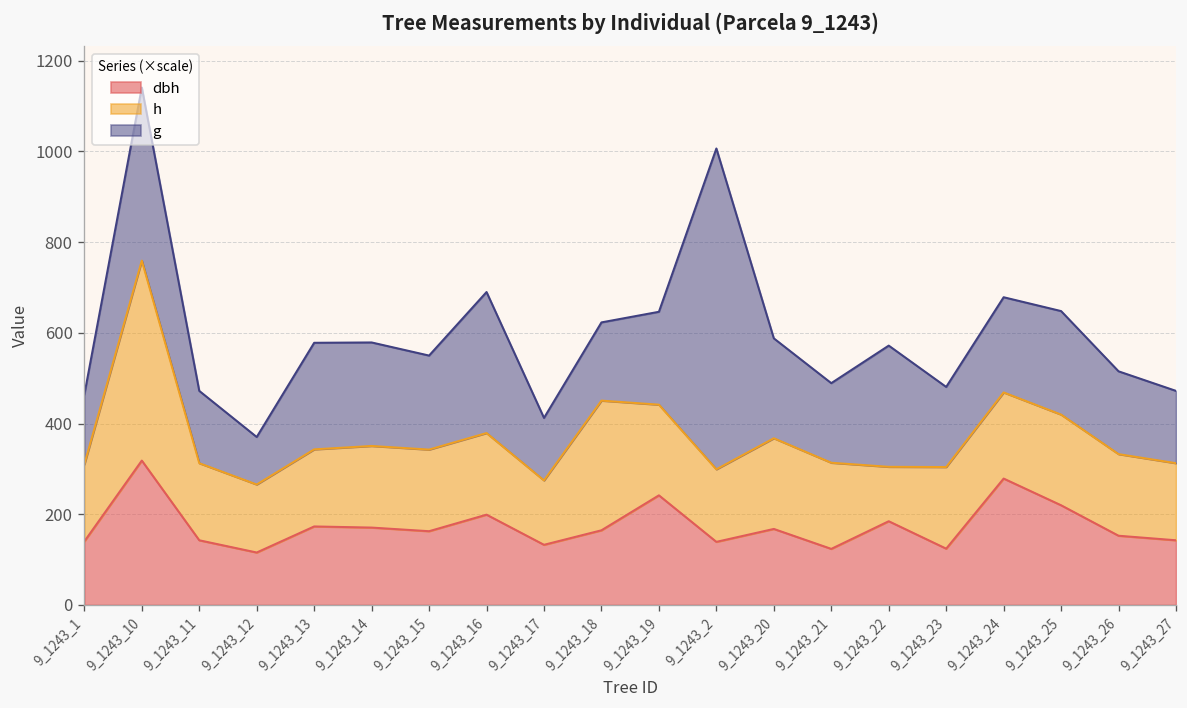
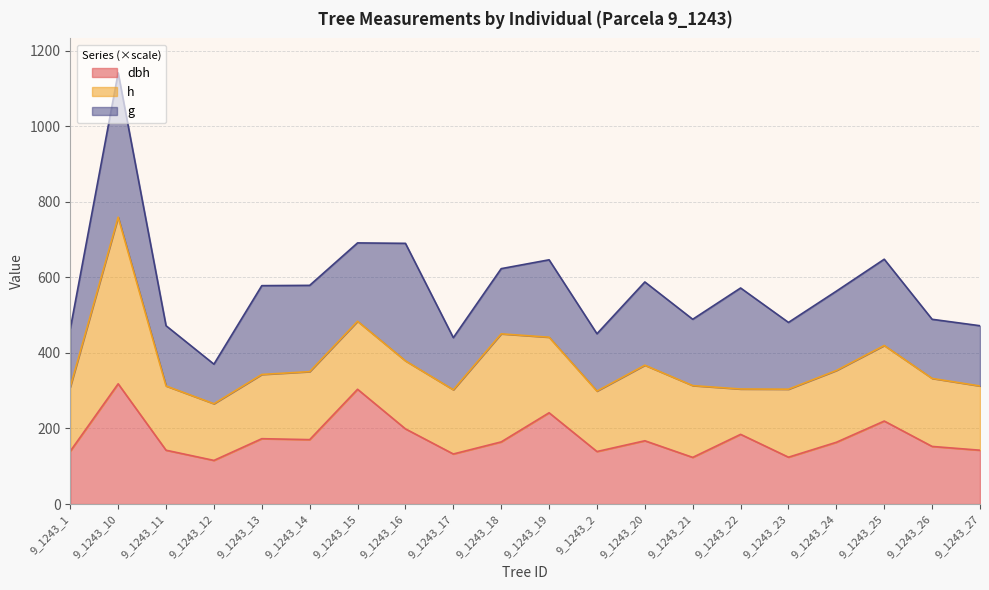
dbh, 9_1243_15: 160 -> 300
h, 9_1243_17: 140 -> 170
g, 9_1243_2: 710 -> 150
dbh, 9_1243_24: 280 -> 160
g, 9_1243_26: 180 -> 160
